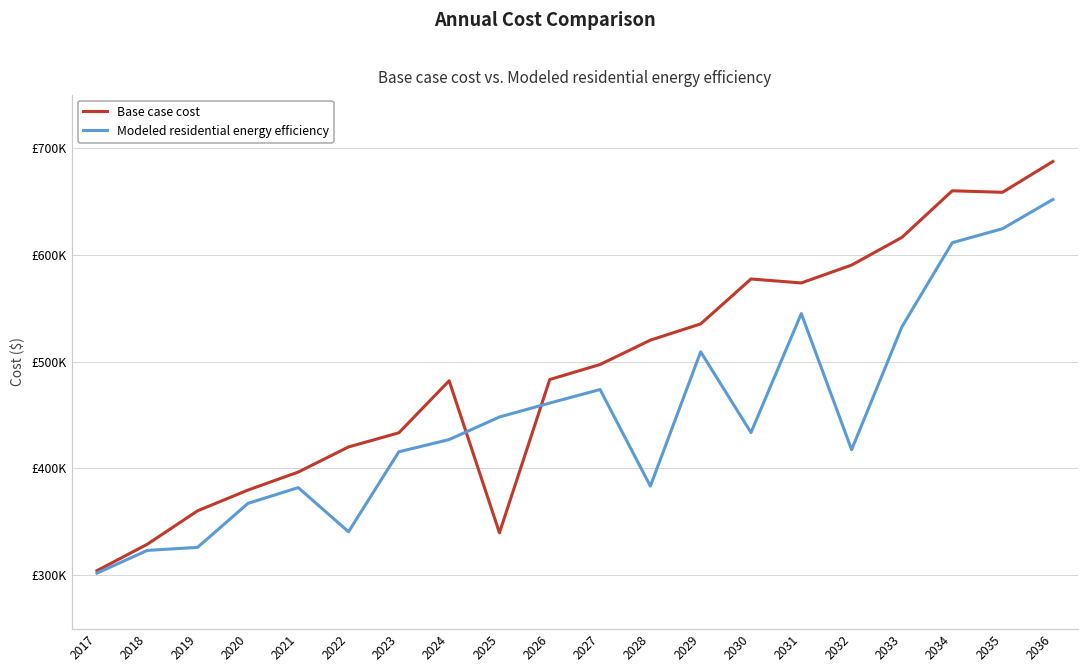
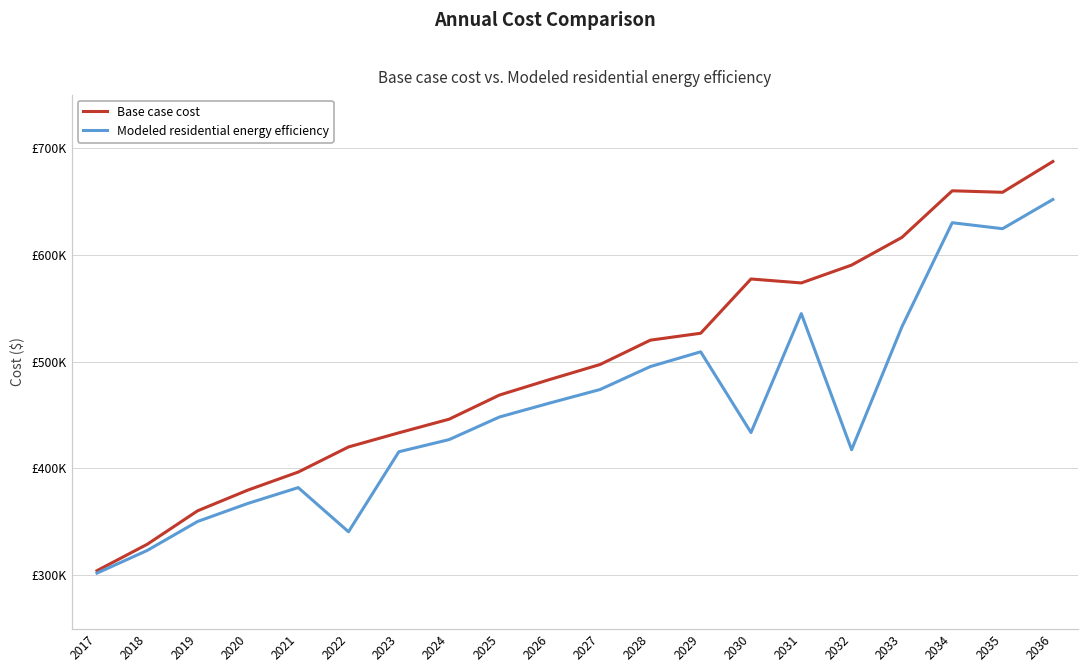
Modeled residential energy efficiency, 2019: £330000 -> £350000
Base case cost, 2024: £480000 -> £450000
Base case cost, 2025: £340000 -> £470000
Modeled residential energy efficiency, 2028: £380000 -> £500000
Base case cost, 2029: £540000 -> £530000
Modeled residential energy efficiency, 2034: £610000 -> £630000
